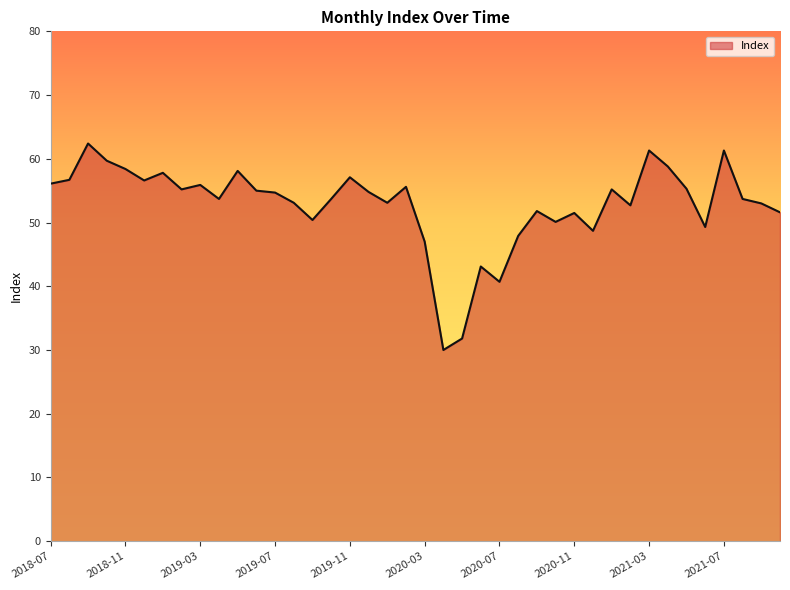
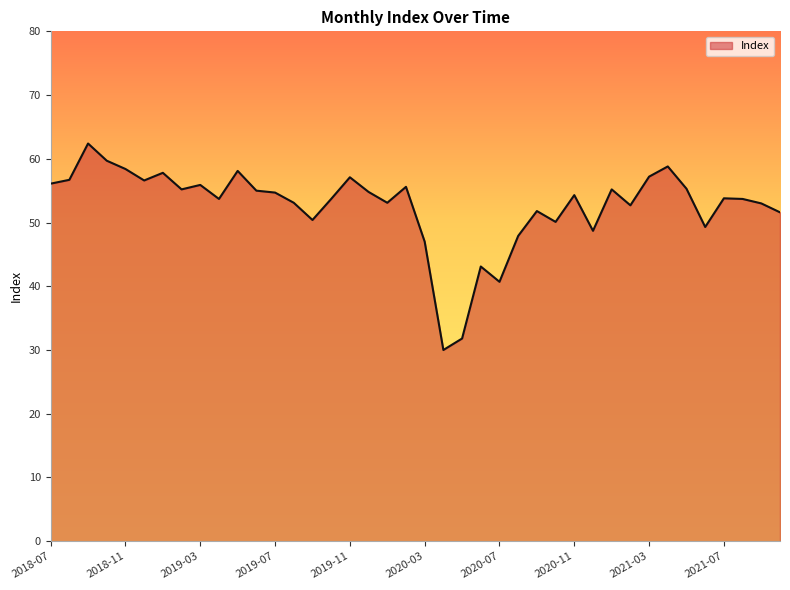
2020-11: 52 -> 54
2021-03: 61 -> 57
2021-07: 61 -> 54
